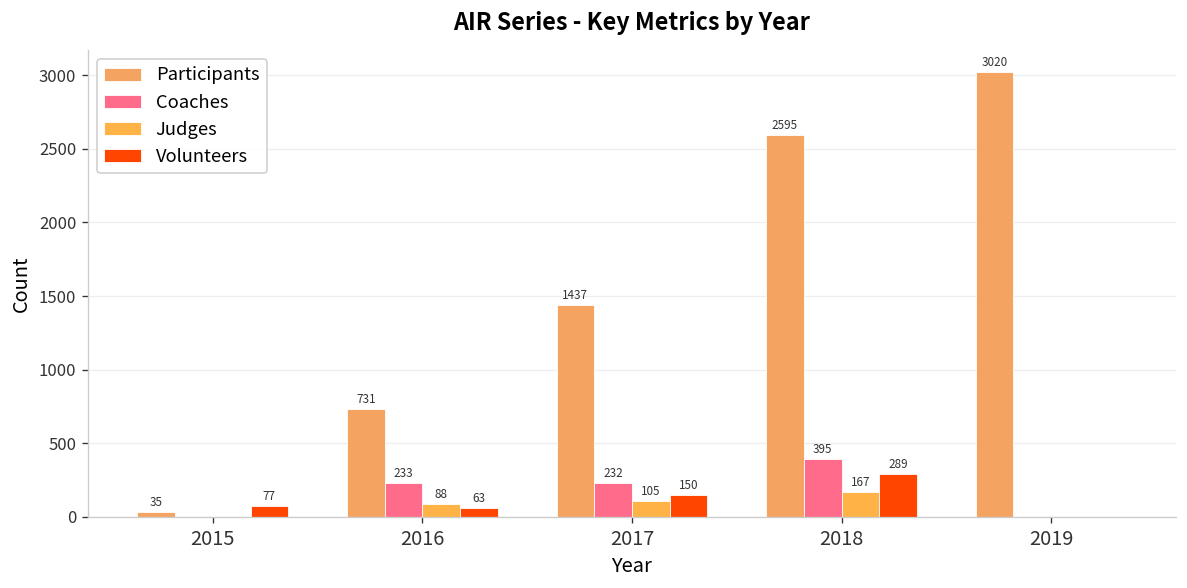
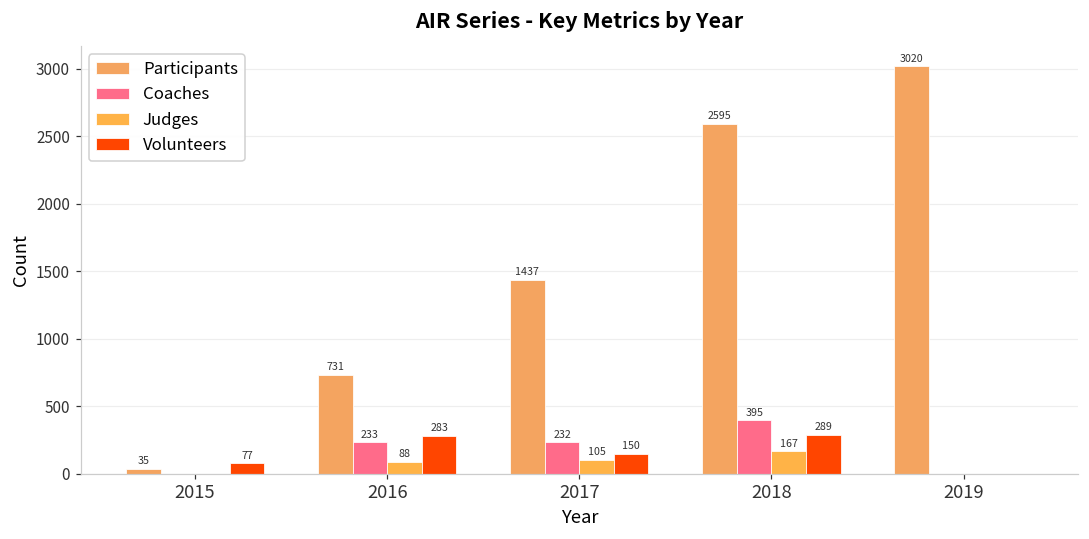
Volunteers, 2016: 63 -> 283
